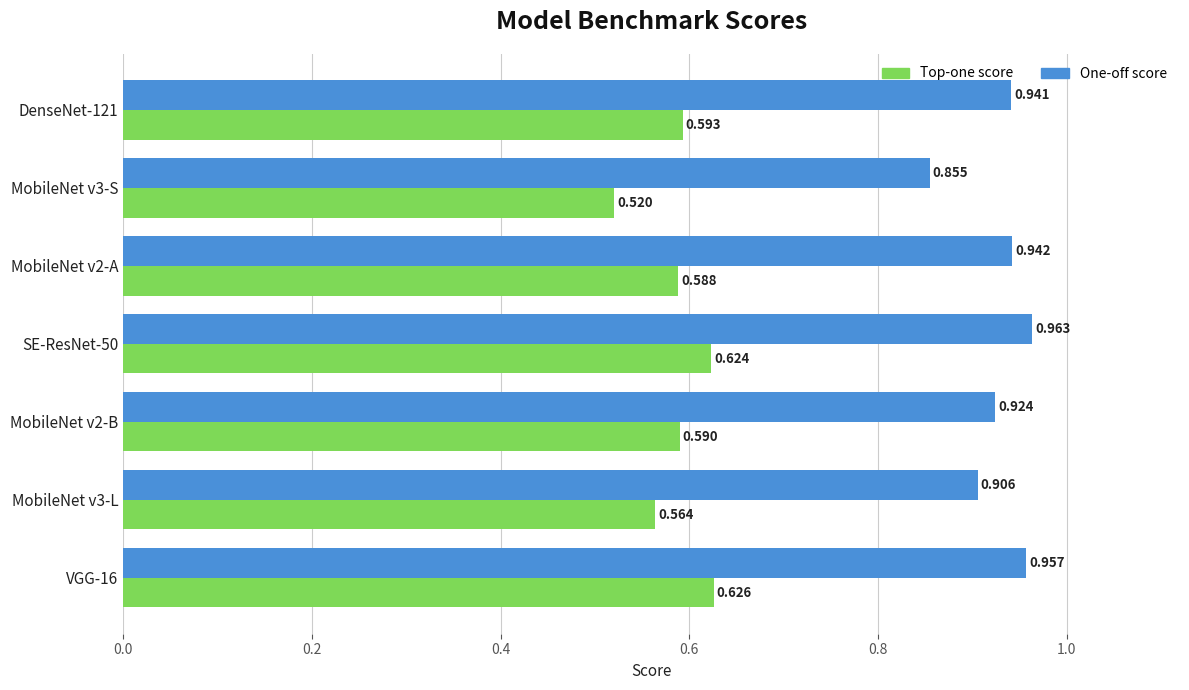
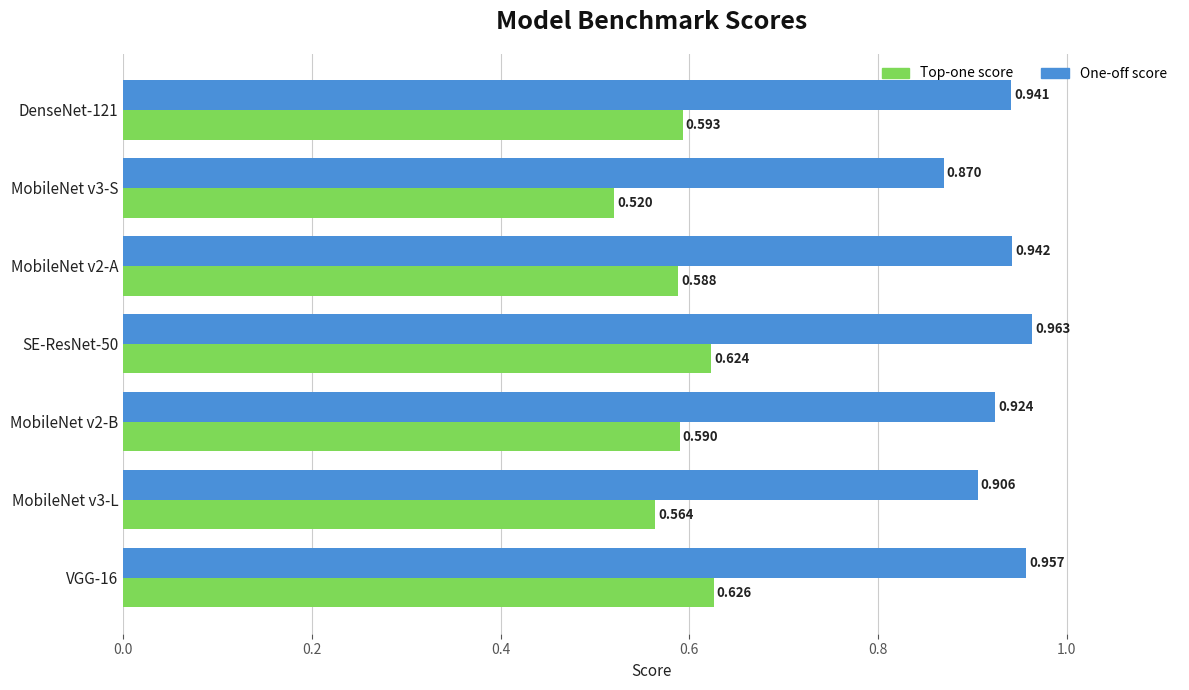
One-off score, MobileNet v3-S: 0.855 -> 0.870
